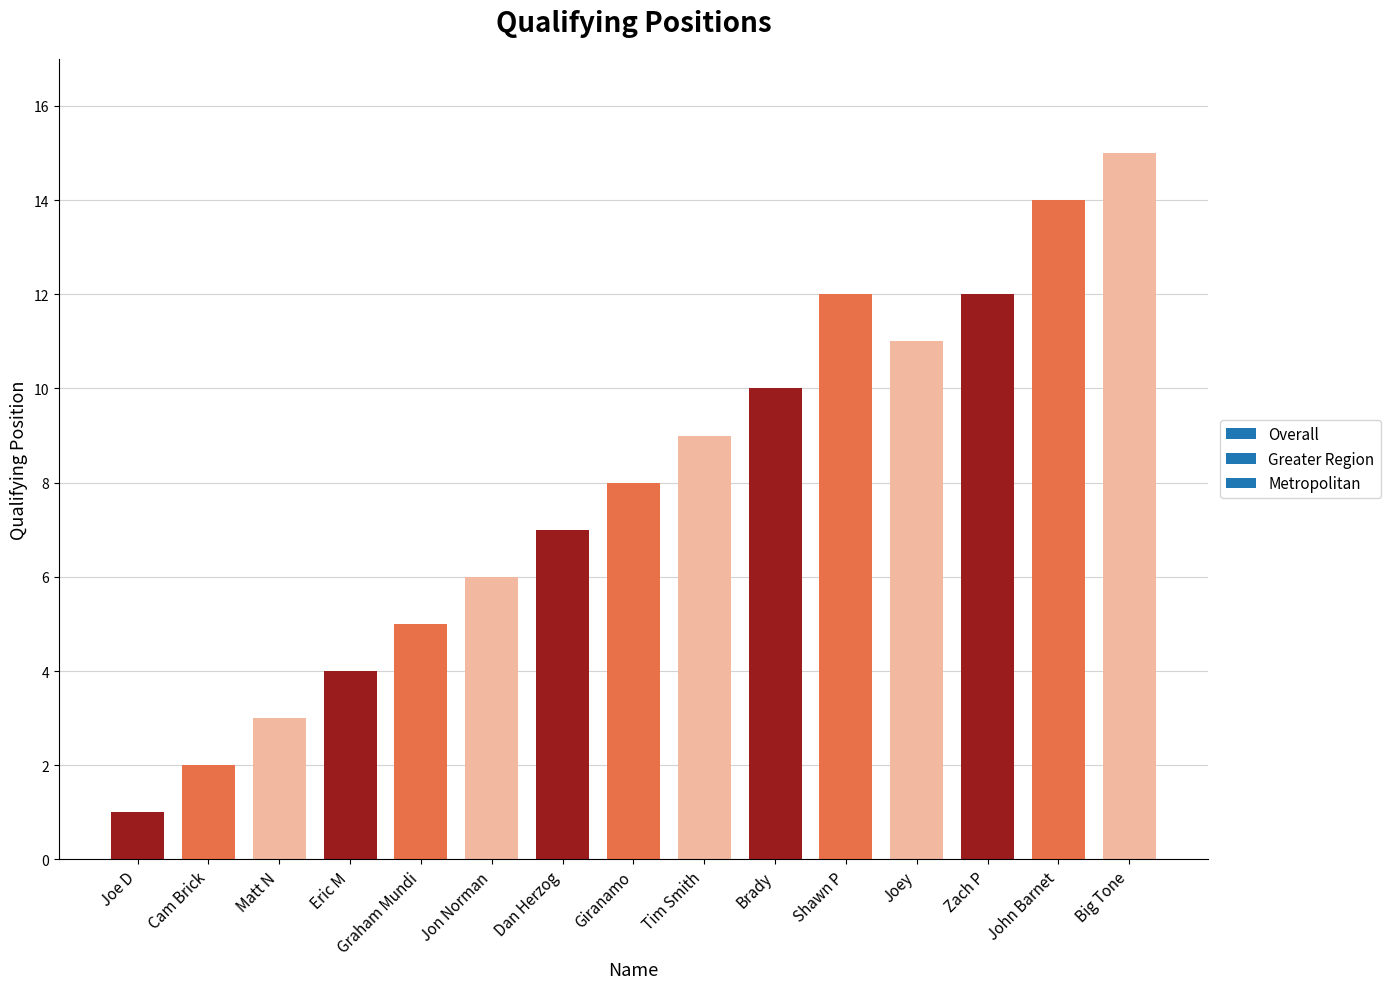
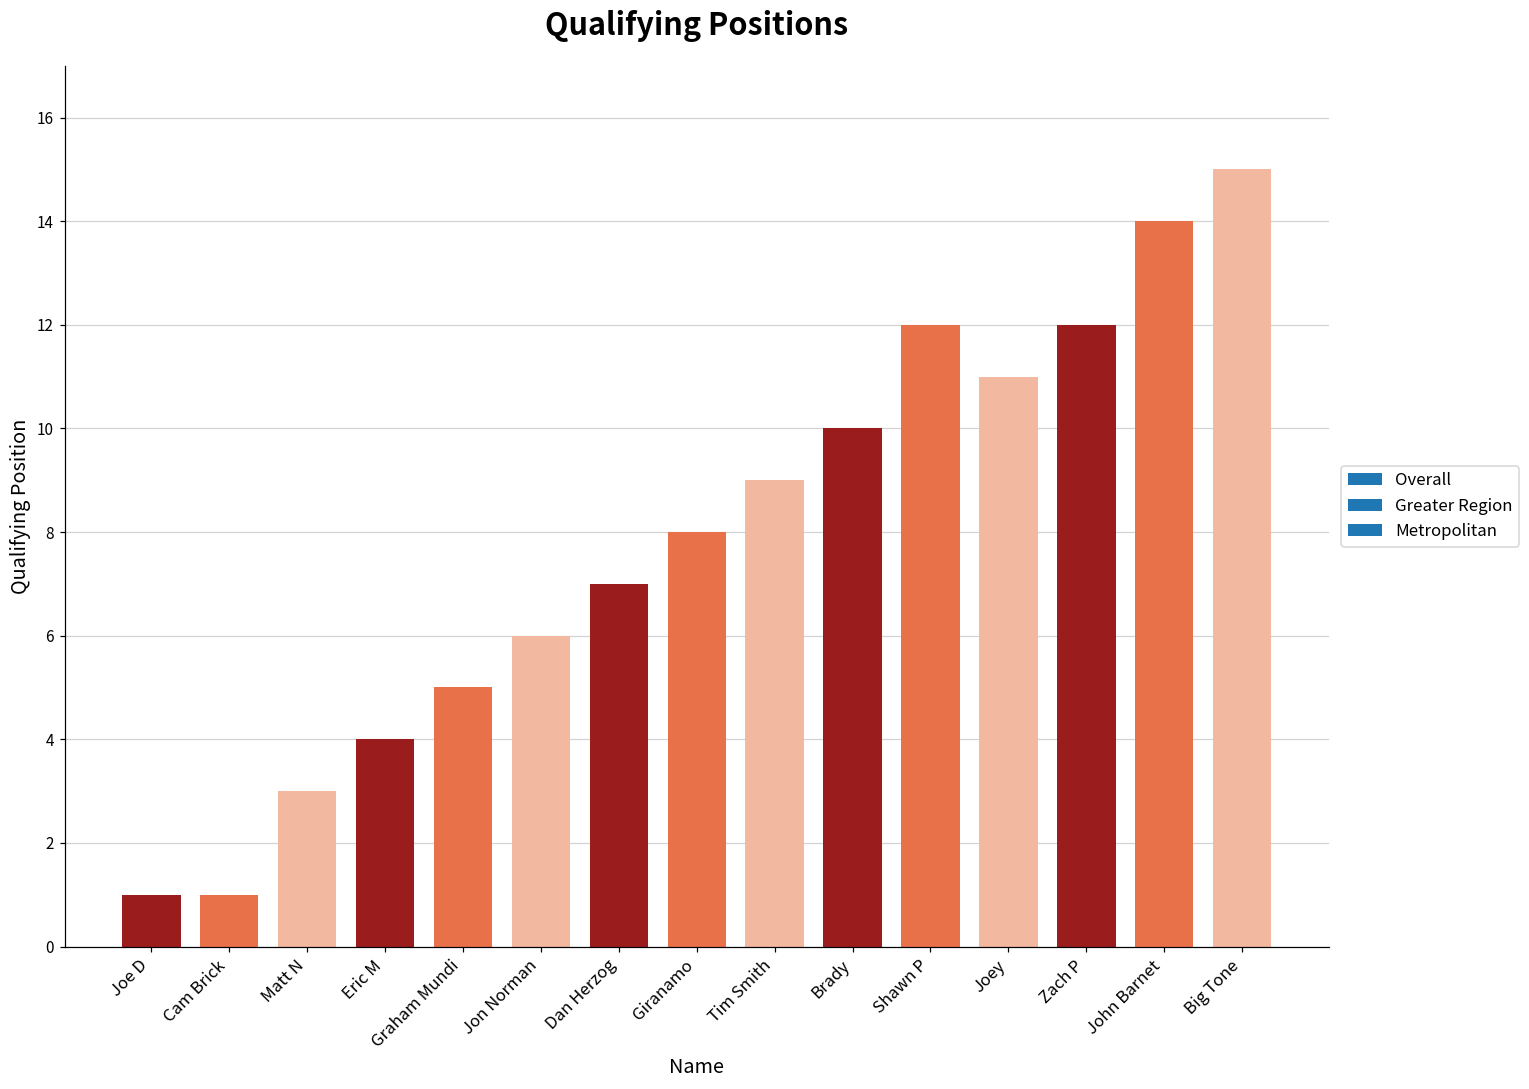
Cam Brick: 2 -> 1
